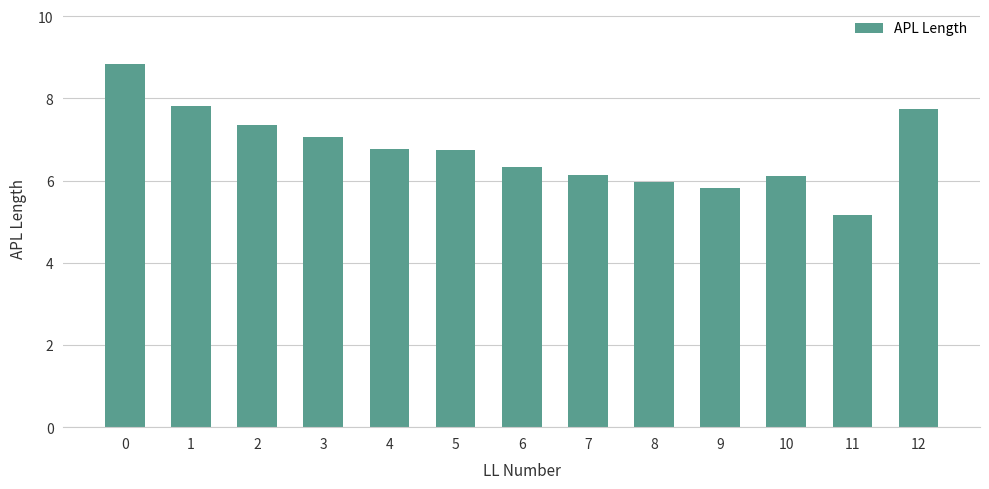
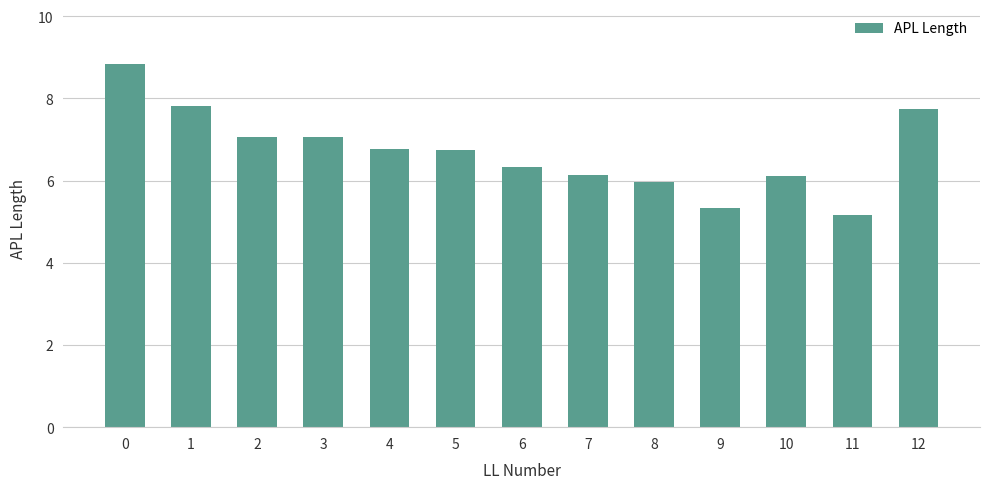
2: 7.4 -> 7.1
9: 5.8 -> 5.3
